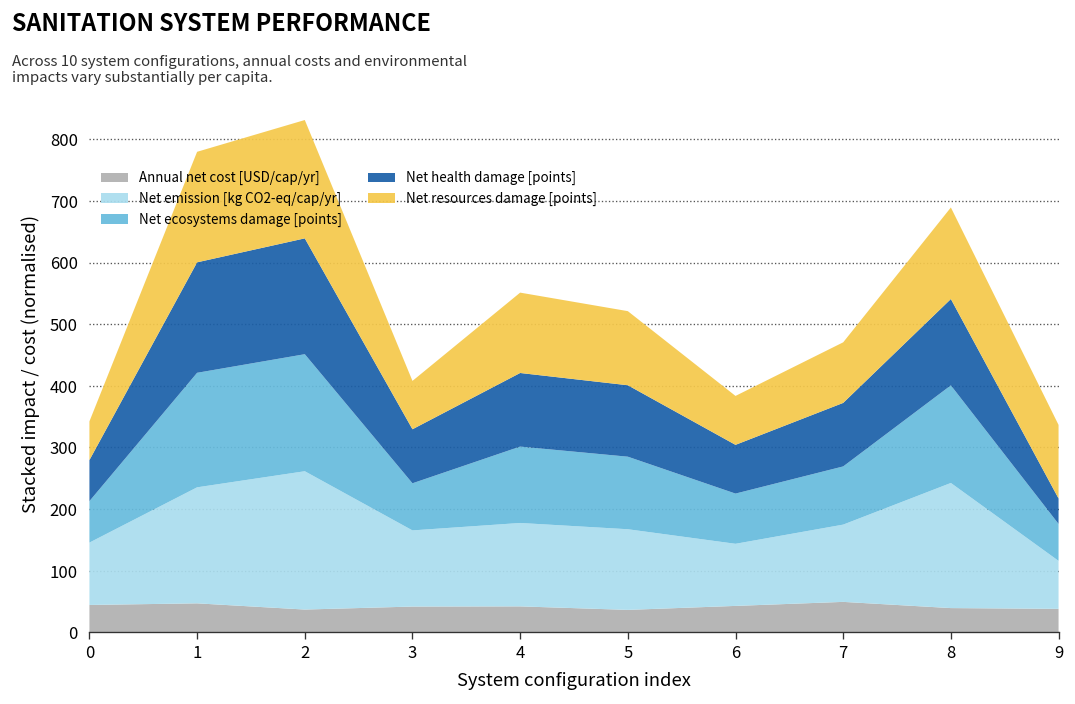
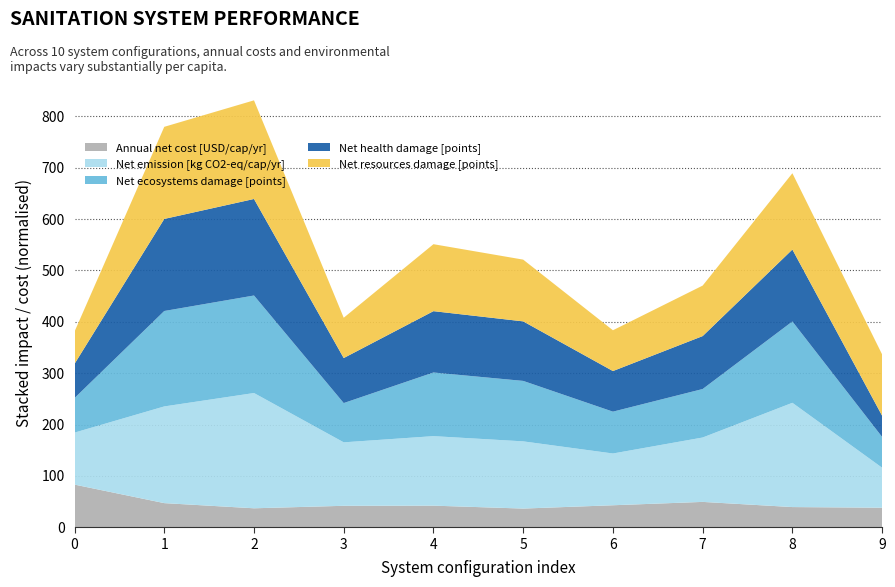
Annual net cost [USD/cap/yr], 0: 40 -> 80
